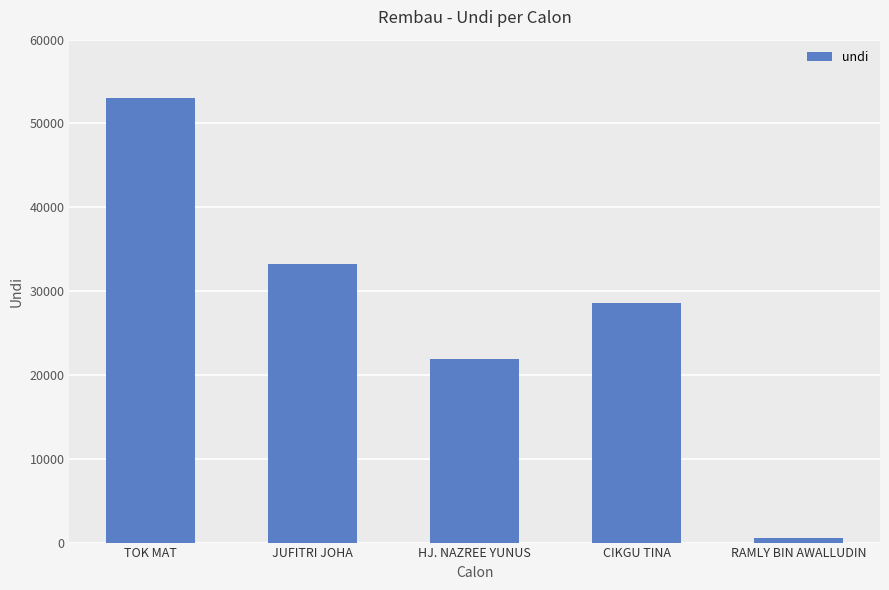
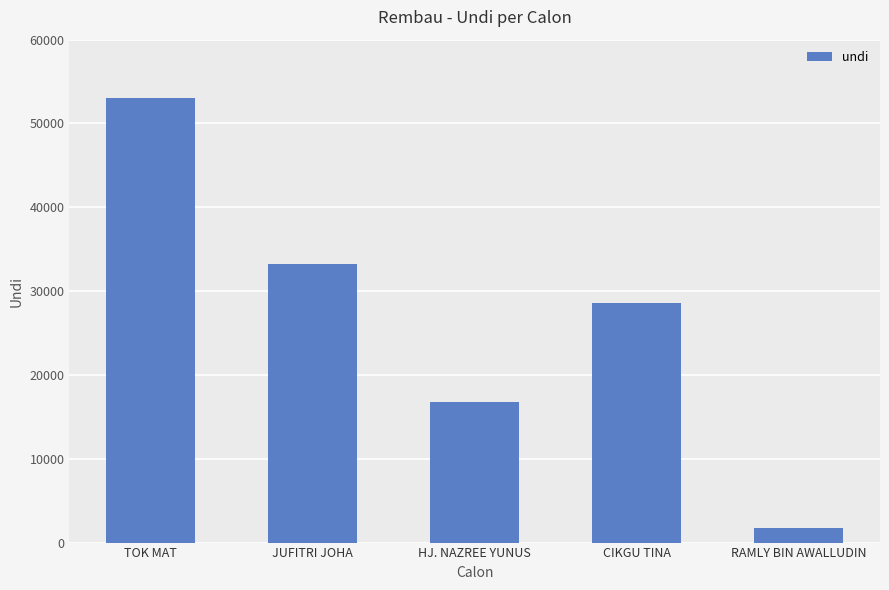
HJ. NAZREE YUNUS: 22000 -> 17000
RAMLY BIN AWALLUDIN: 1000 -> 2000
